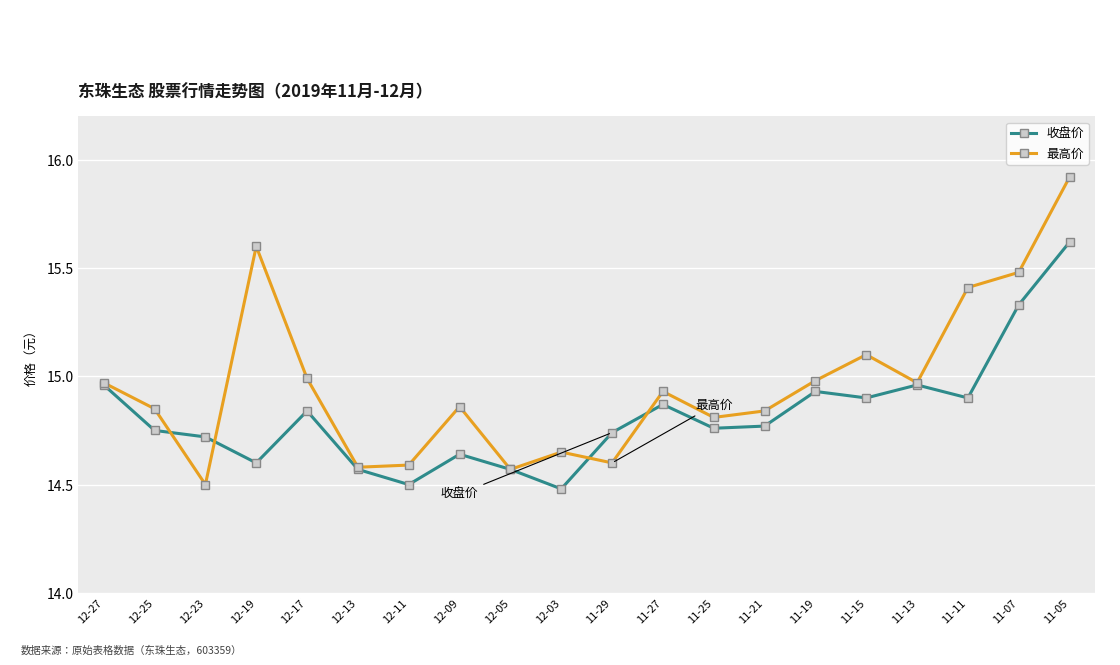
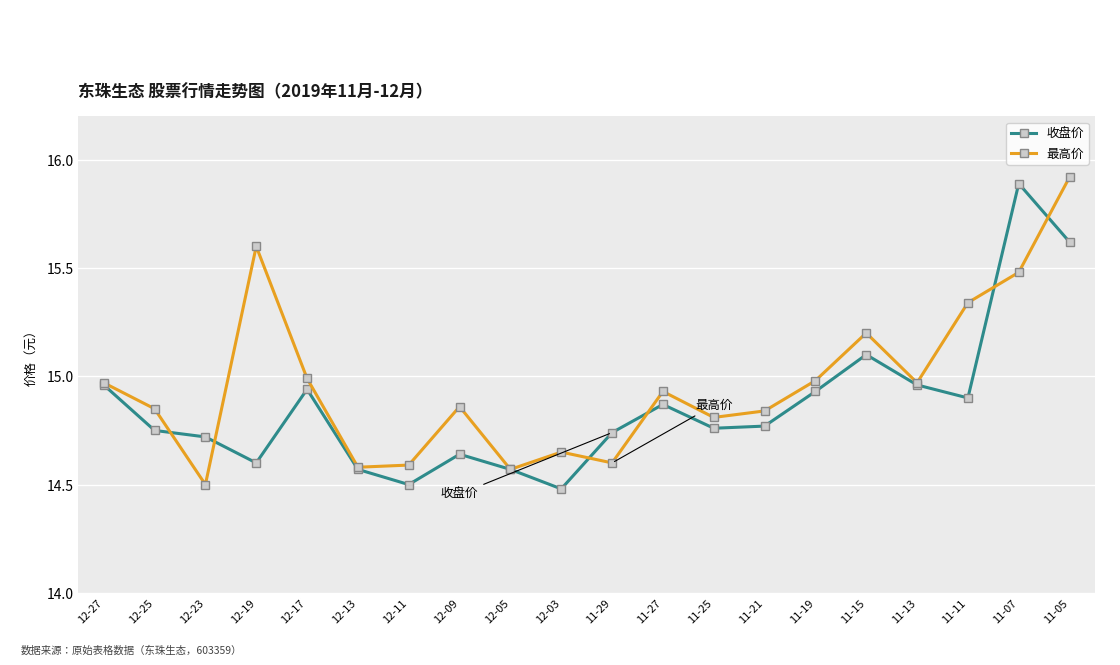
收盘价, 12-17: 14.84 -> 14.94
收盘价, 11-15: 14.9 -> 15.1
最高价, 11-15: 15.1 -> 15.2
最高价, 11-11: 15.41 -> 15.34
收盘价, 11-07: 15.33 -> 15.89
